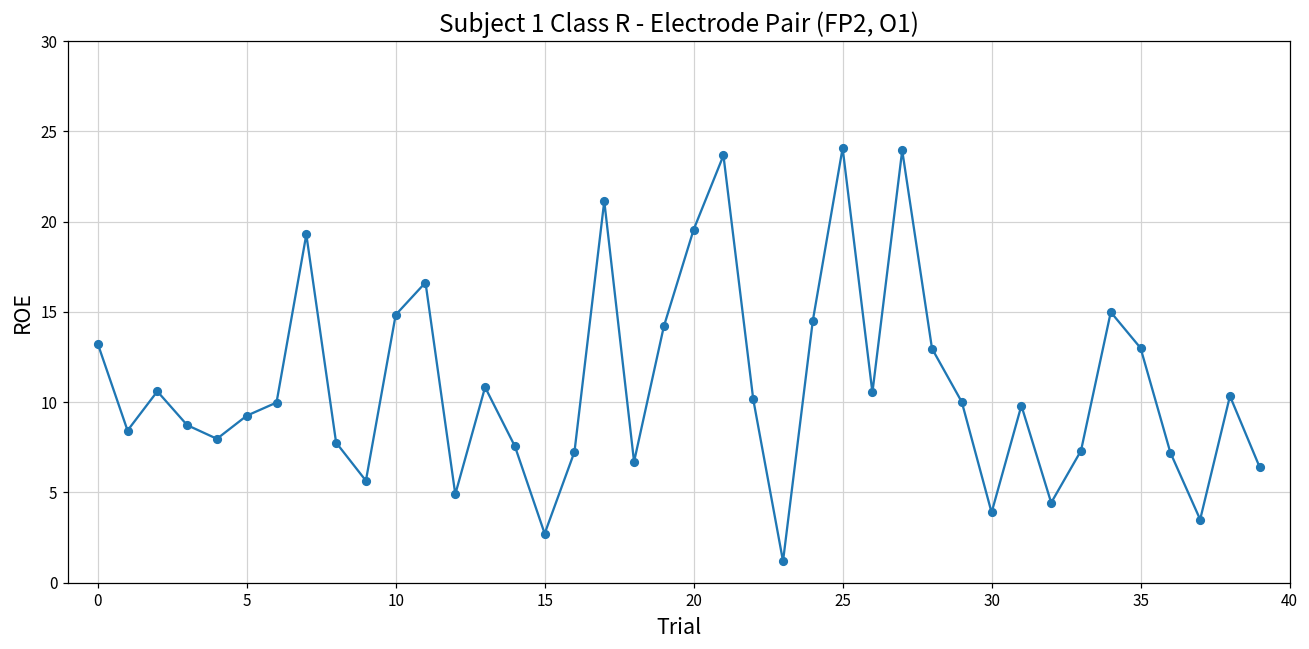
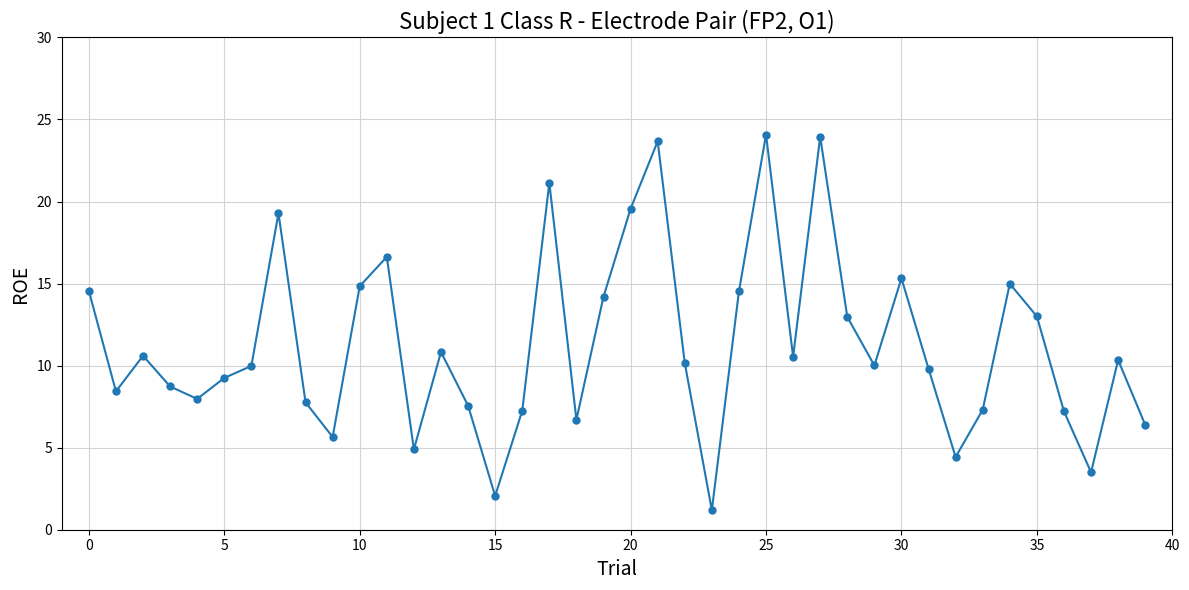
0: 13.2 -> 14.6
15: 2.7 -> 2.1
30: 3.9 -> 15.3
